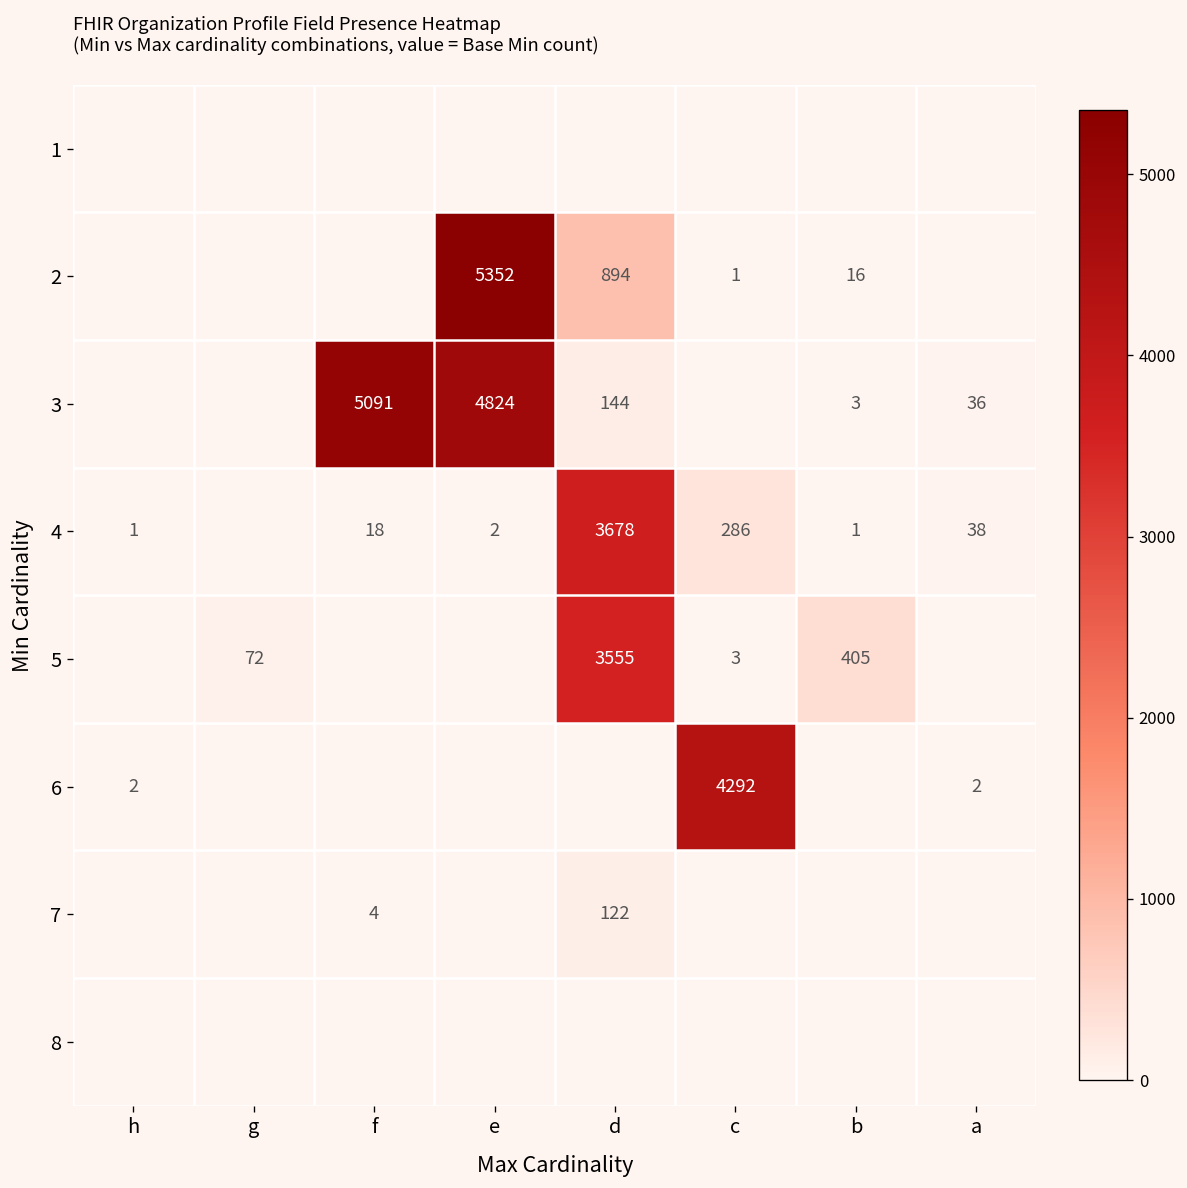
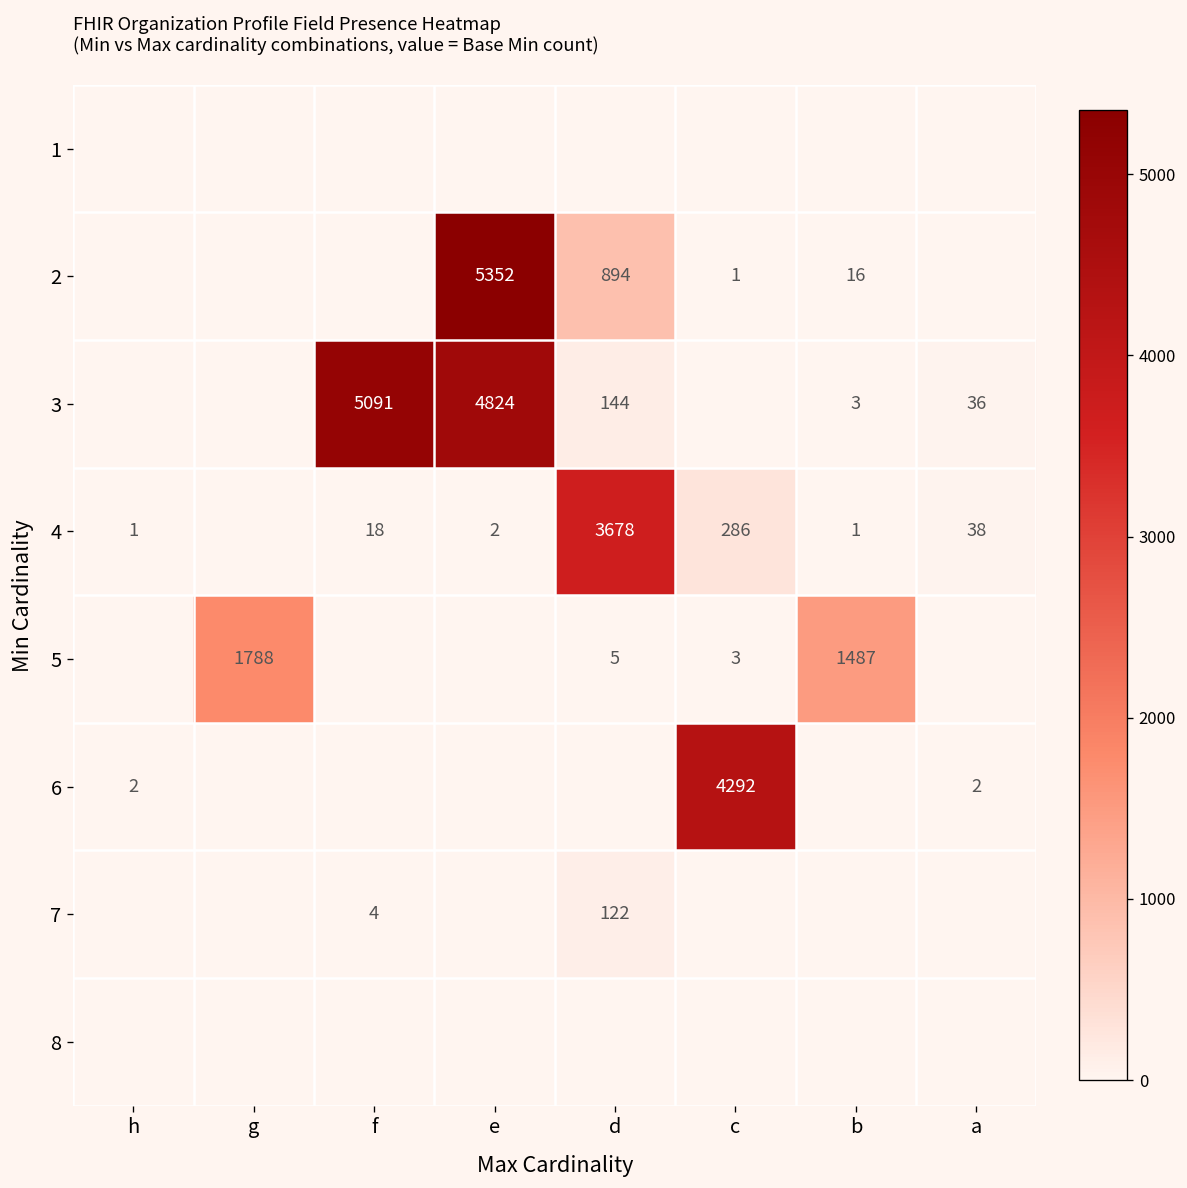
5, g: 72 -> 1788
5, d: 3555 -> 5
5, b: 405 -> 1487
